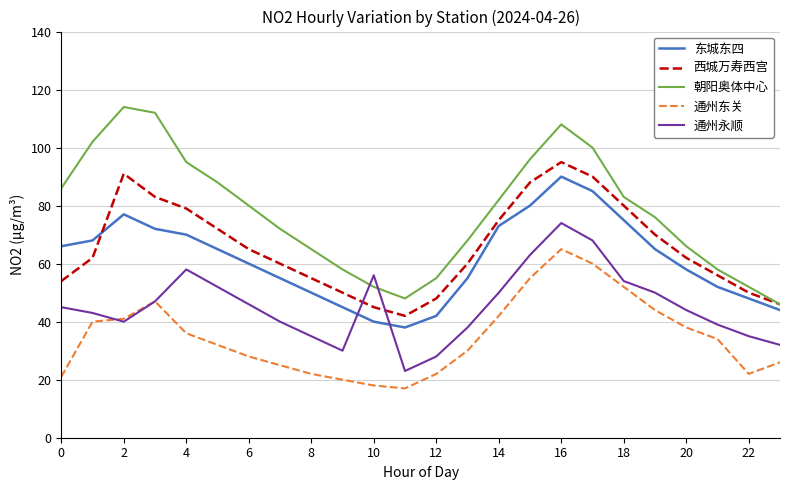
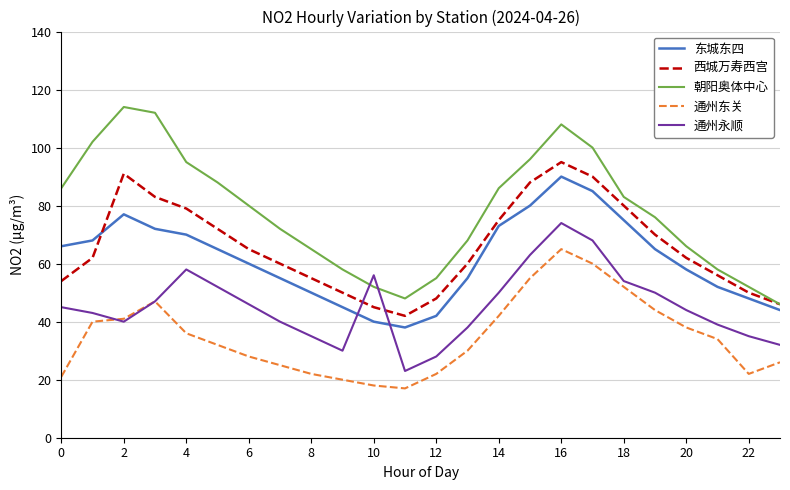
朝阳奥体中心, 14: 82 -> 86
